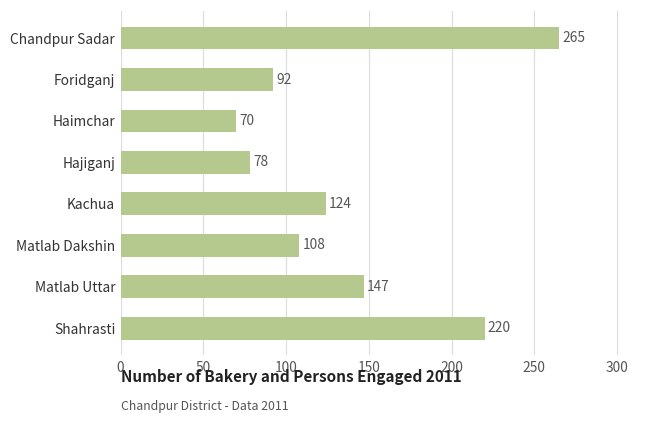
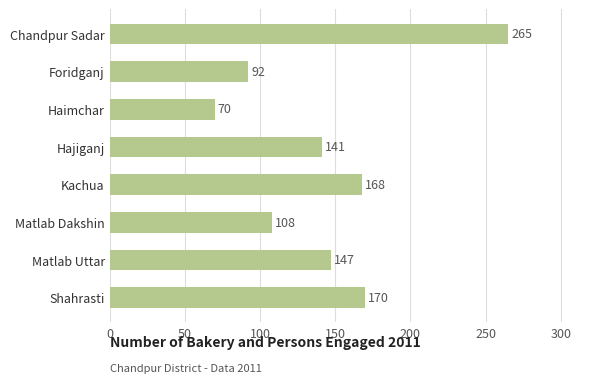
Hajiganj: 78 -> 141
Kachua: 124 -> 168
Shahrasti: 220 -> 170
